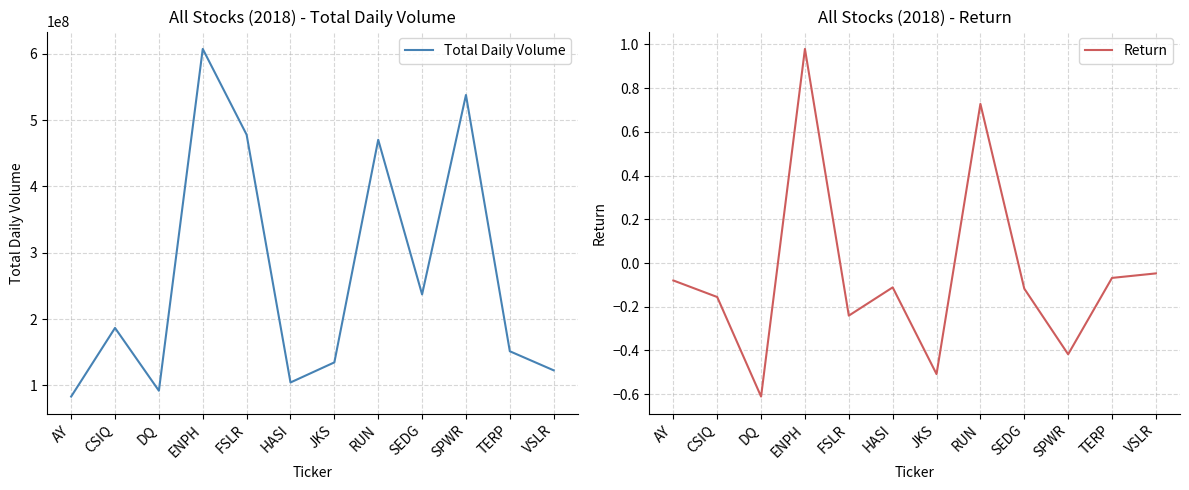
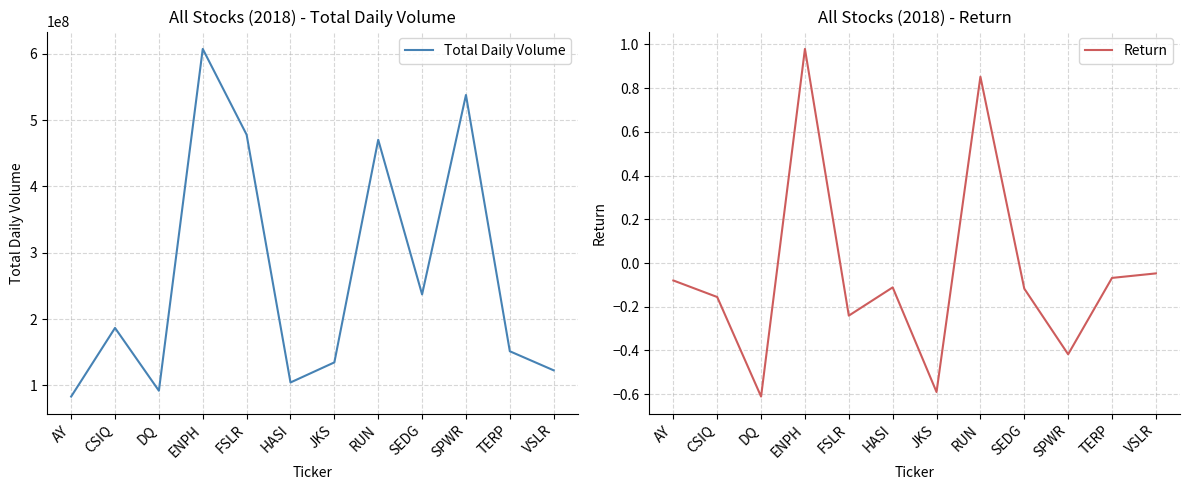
All Stocks (2018) - Return, JKS: -0.51 -> -0.59
All Stocks (2018) - Return, RUN: 0.73 -> 0.85
